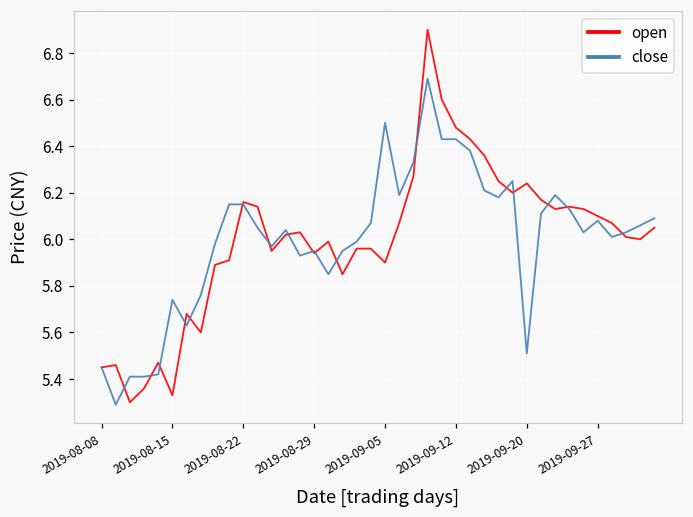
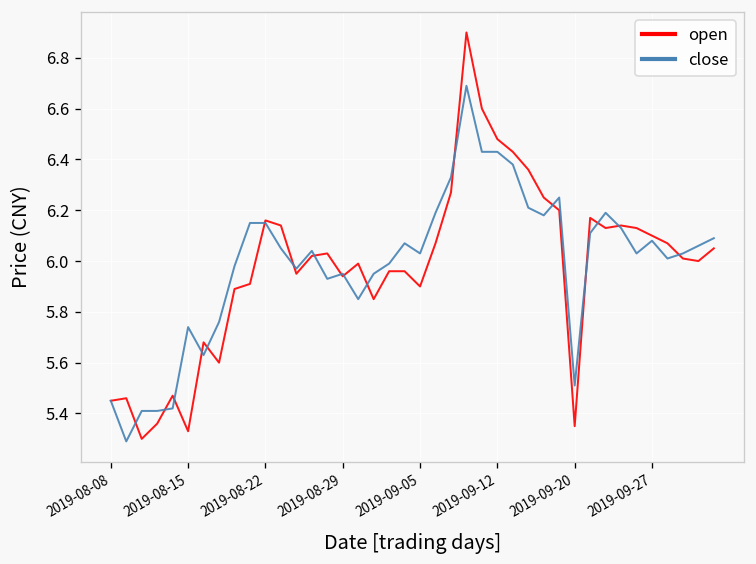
close, 2019-09-05: 6.50 -> 6.03
open, 2019-09-20: 6.24 -> 5.35
